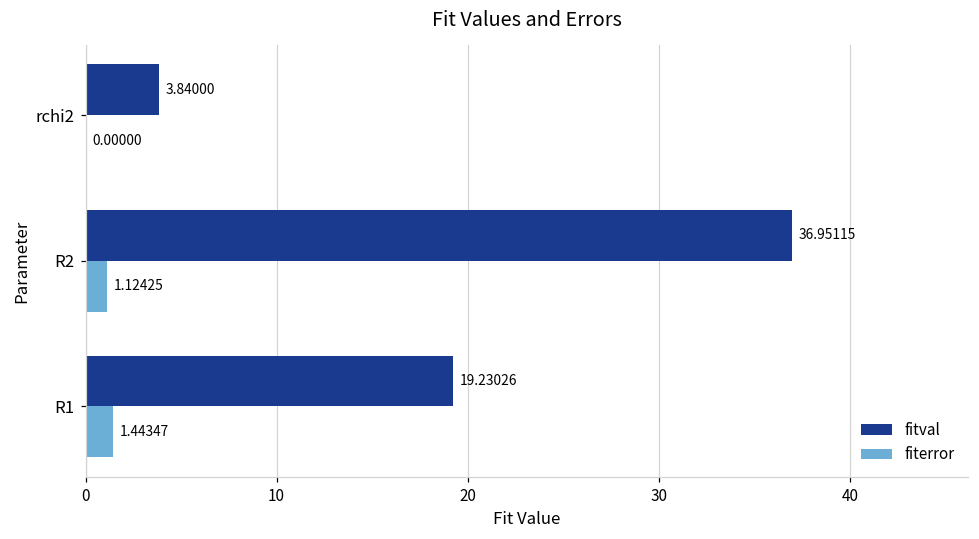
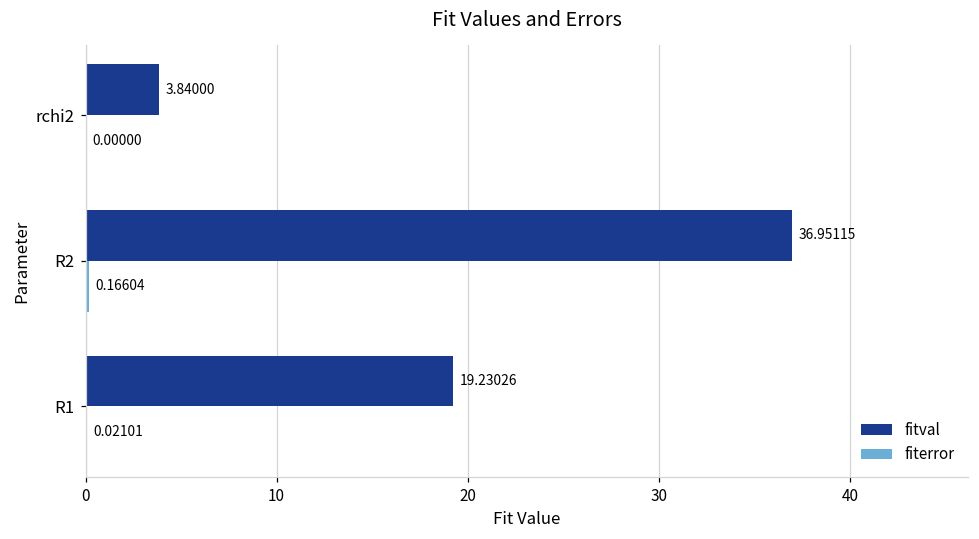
fiterror, R2: 1.12425 -> 0.16604
fiterror, R1: 1.44347 -> 0.02101
